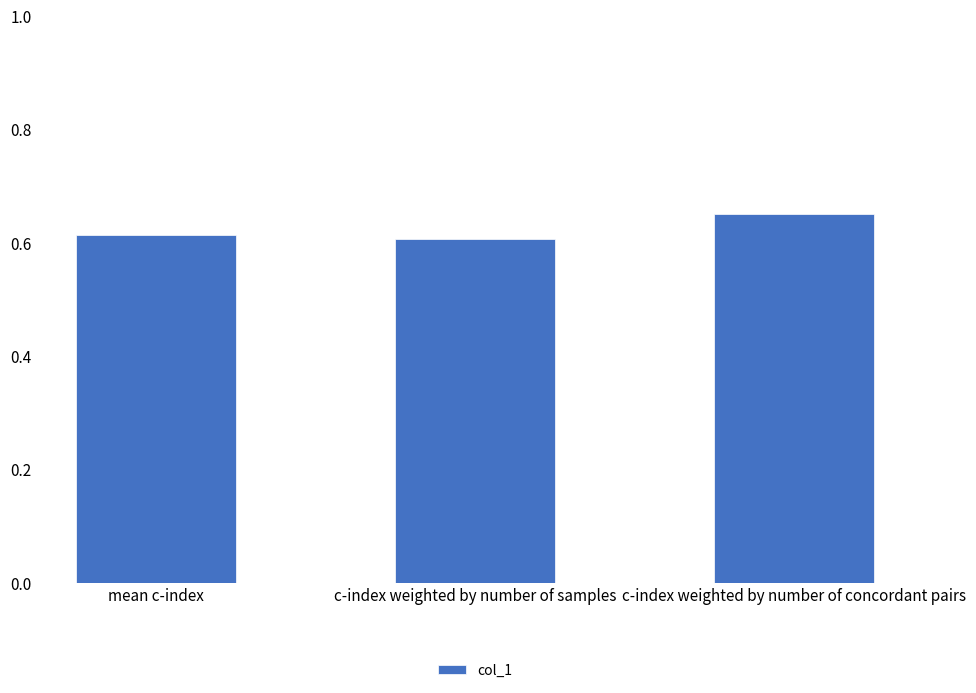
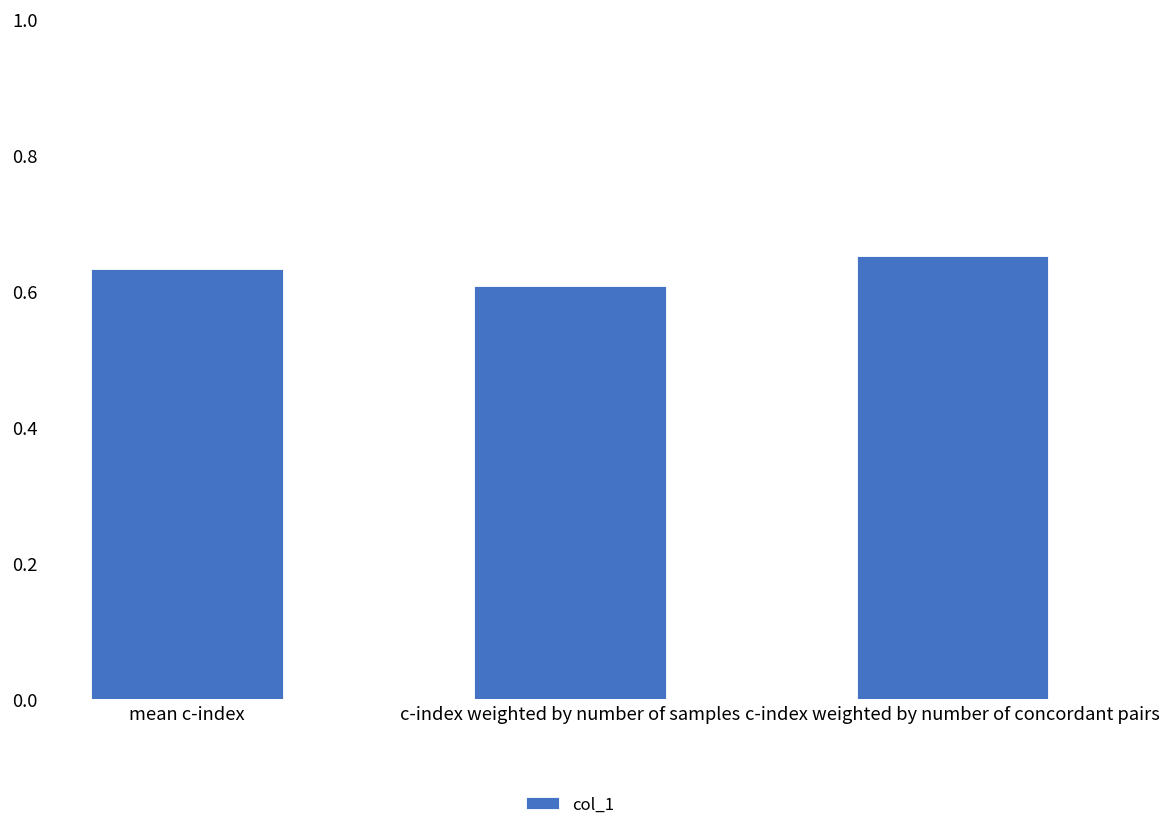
mean c-index: 0.61 -> 0.63
